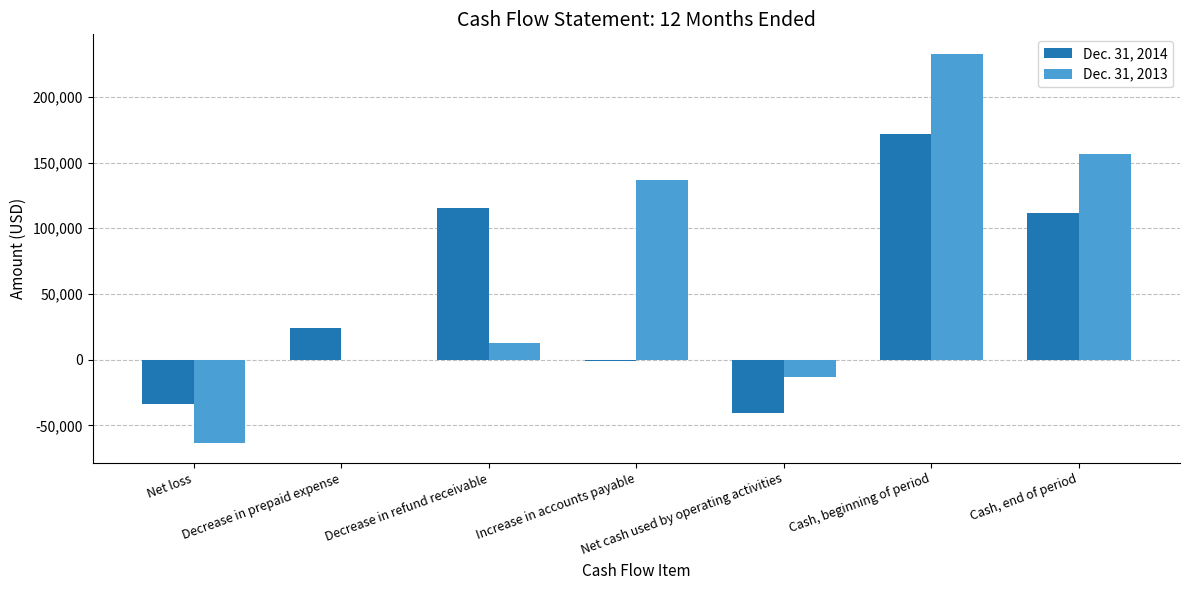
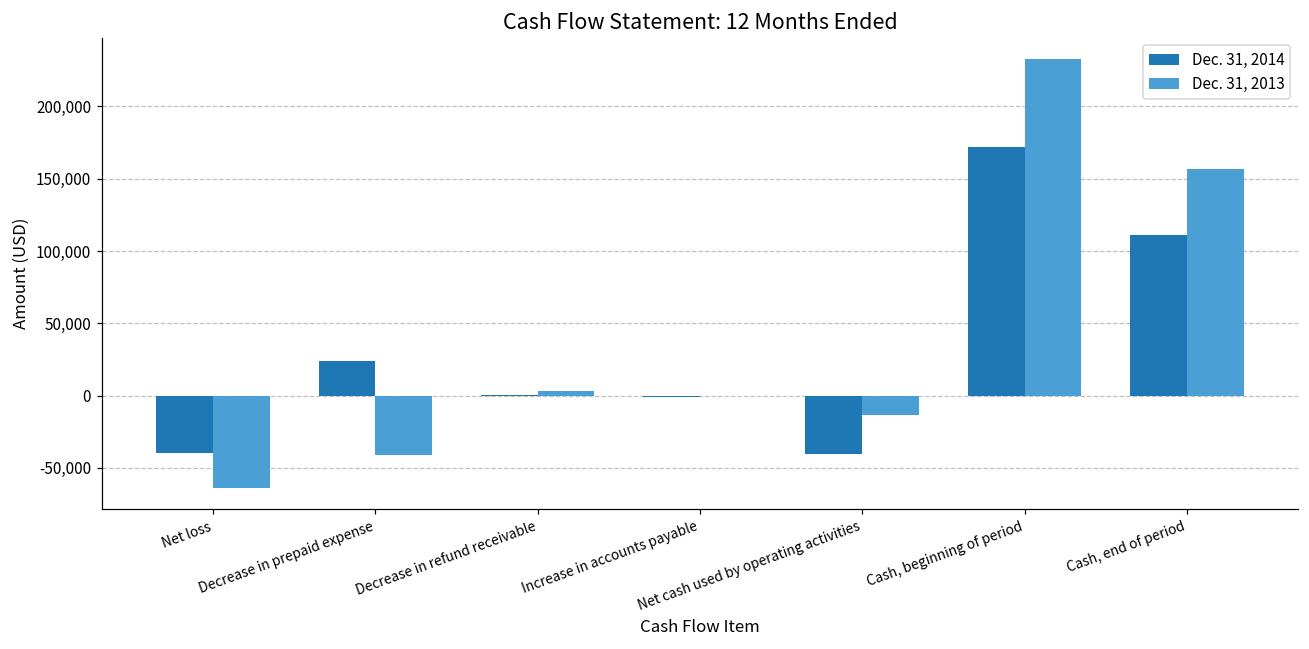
Dec. 31, 2014, Net loss: -34,000 -> -40,000
Dec. 31, 2013, Decrease in prepaid expense: 0 -> -41,000
Dec. 31, 2014, Decrease in refund receivable: 116,000 -> 0
Dec. 31, 2013, Decrease in refund receivable: 13,000 -> 3,000
Dec. 31, 2013, Increase in accounts payable: 136,000 -> 0
